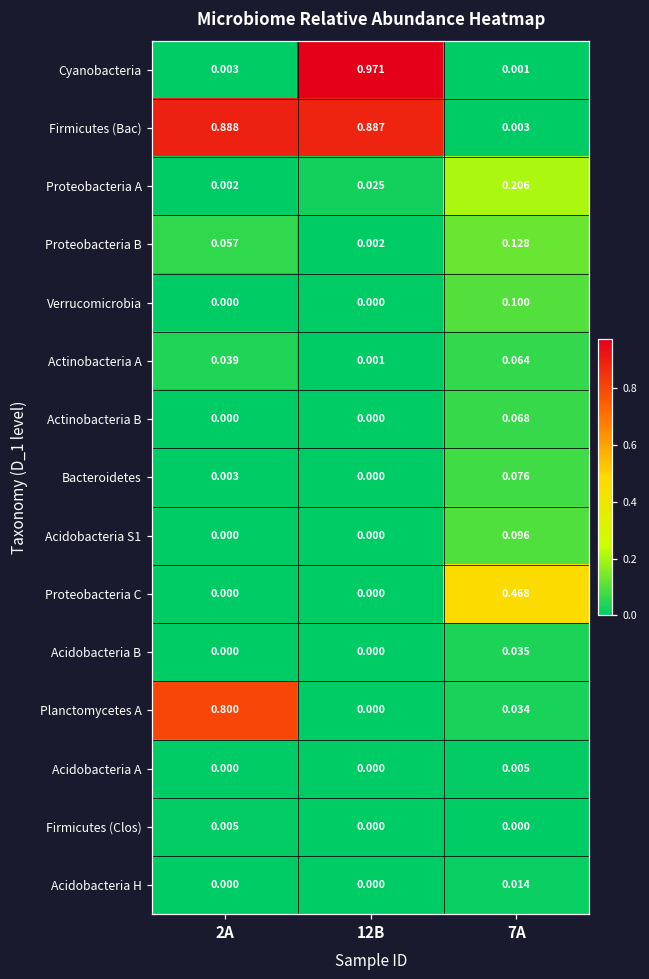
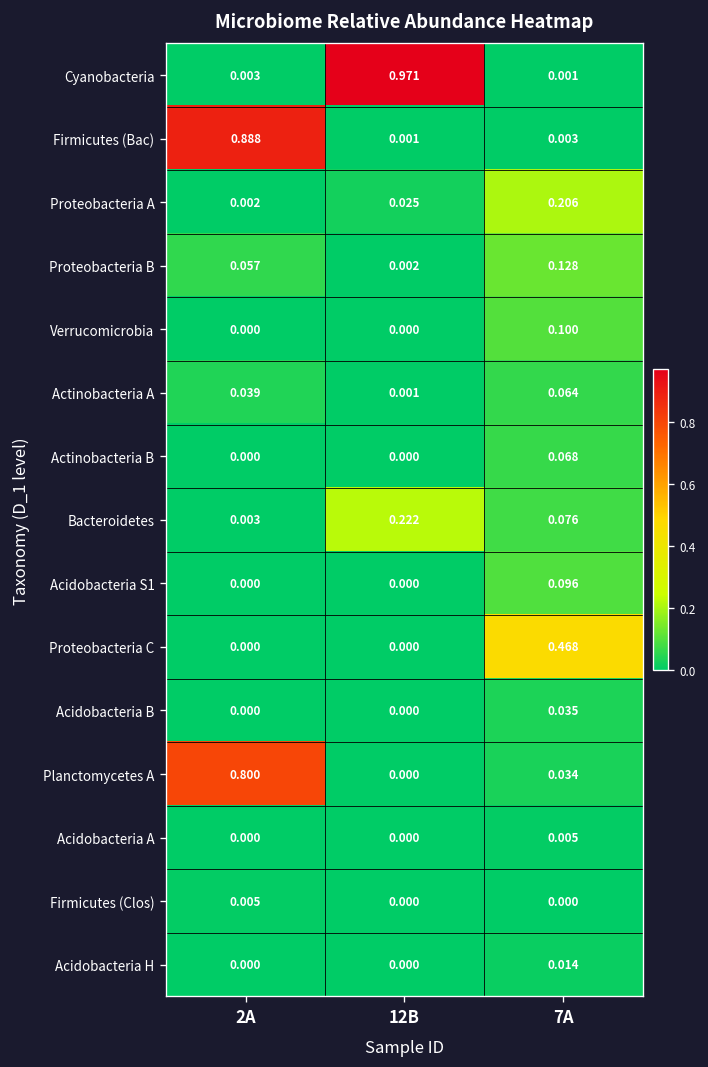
Firmicutes (Bac), 12B: 0.887 -> 0.001
Bacteroidetes, 12B: 0.000 -> 0.222
